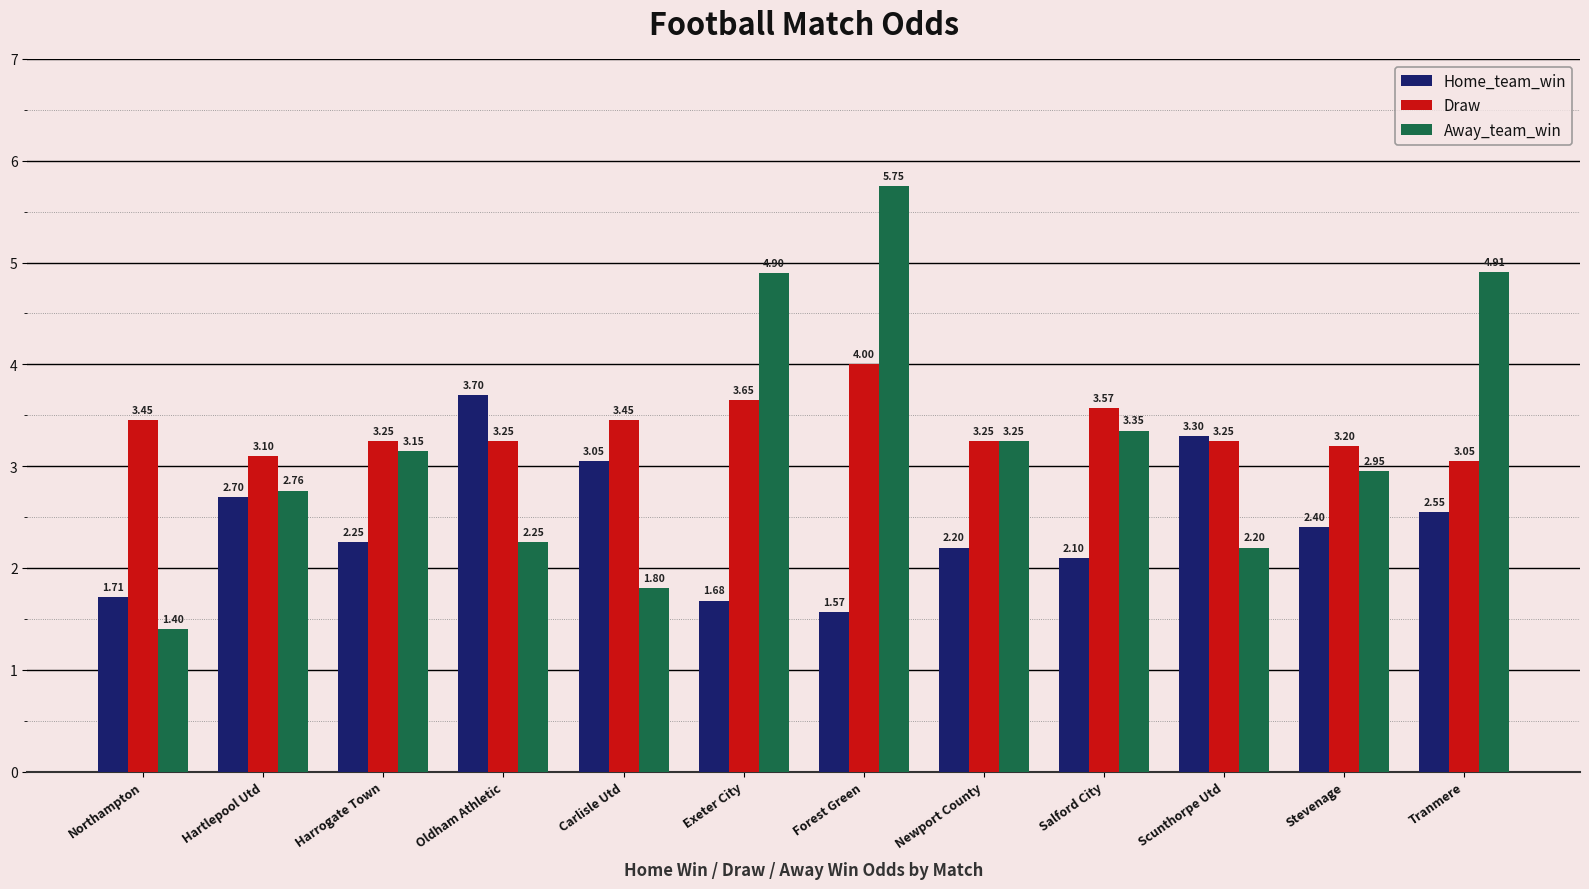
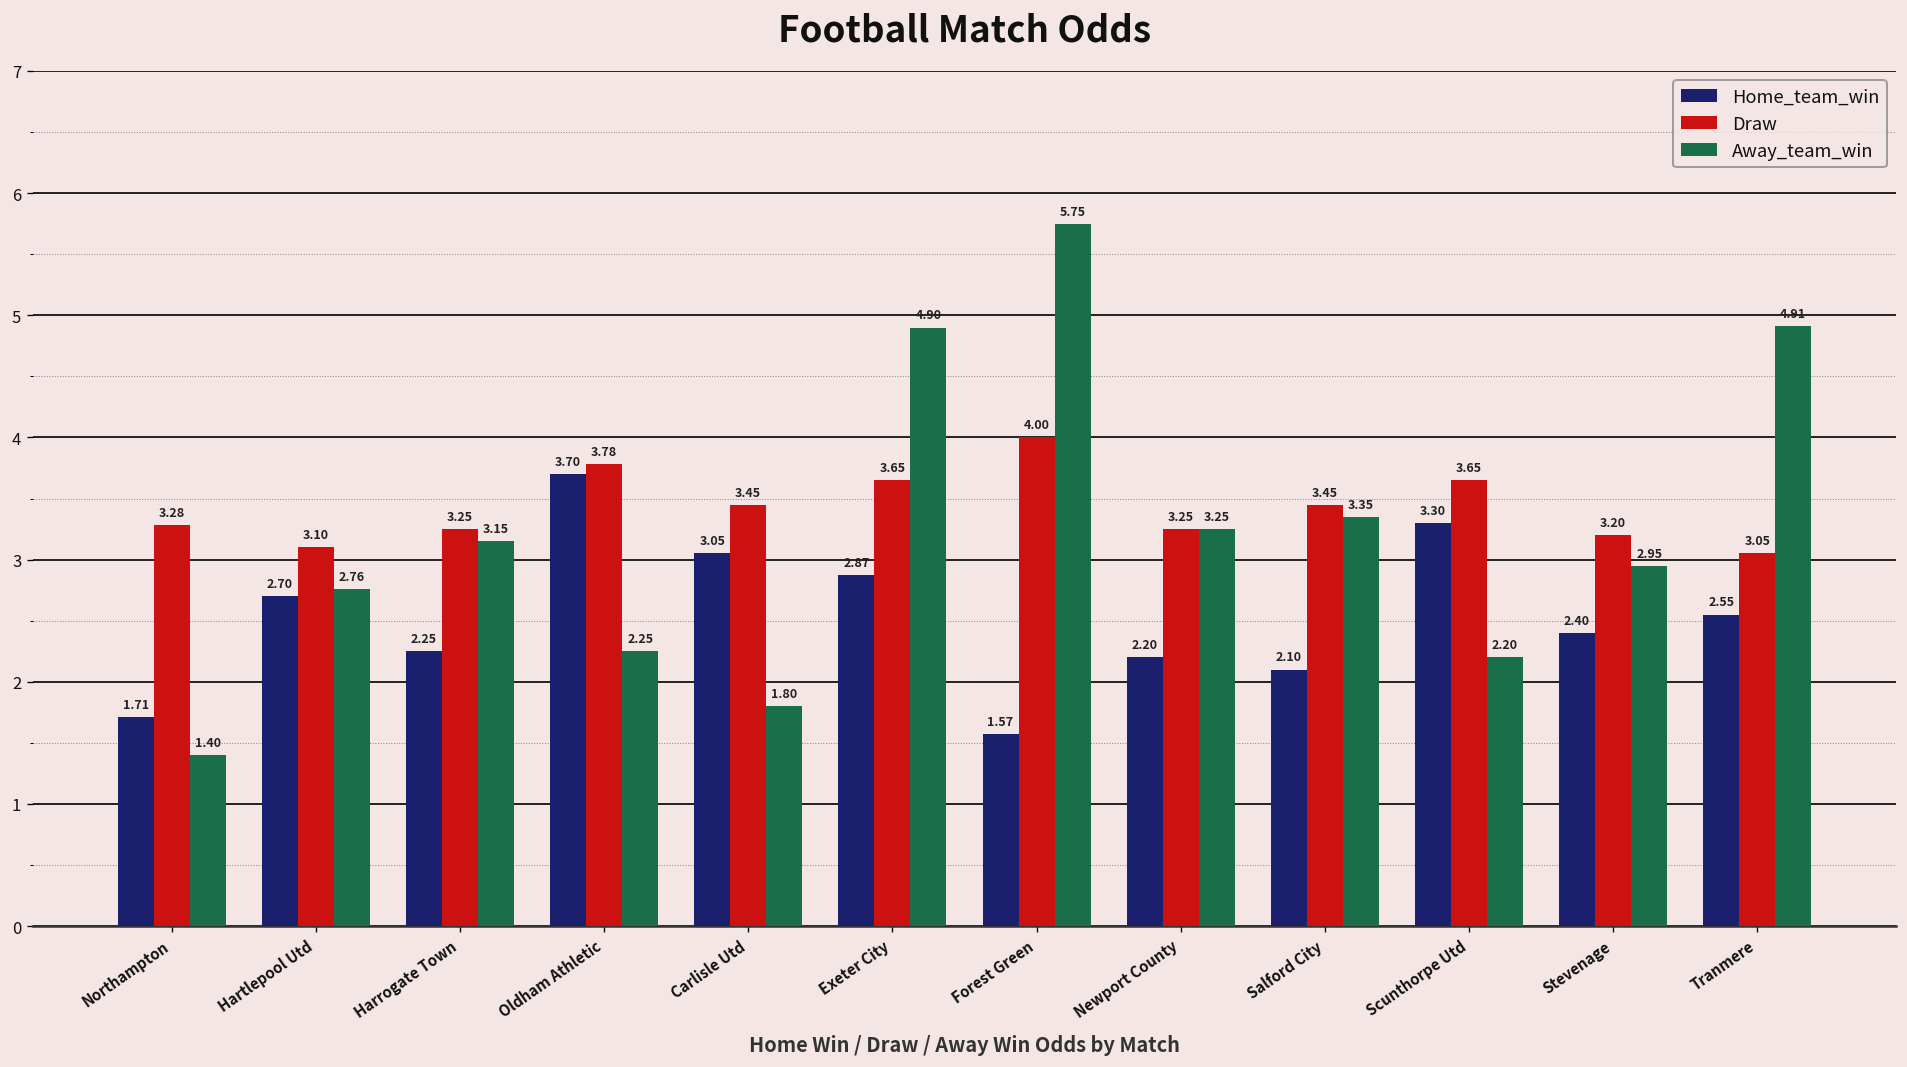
Draw, Northampton: 3.45 -> 3.28
Draw, Oldham Athletic: 3.25 -> 3.78
Home_team_win, Exeter City: 1.68 -> 2.87
Draw, Salford City: 3.57 -> 3.45
Draw, Scunthorpe Utd: 3.25 -> 3.65
